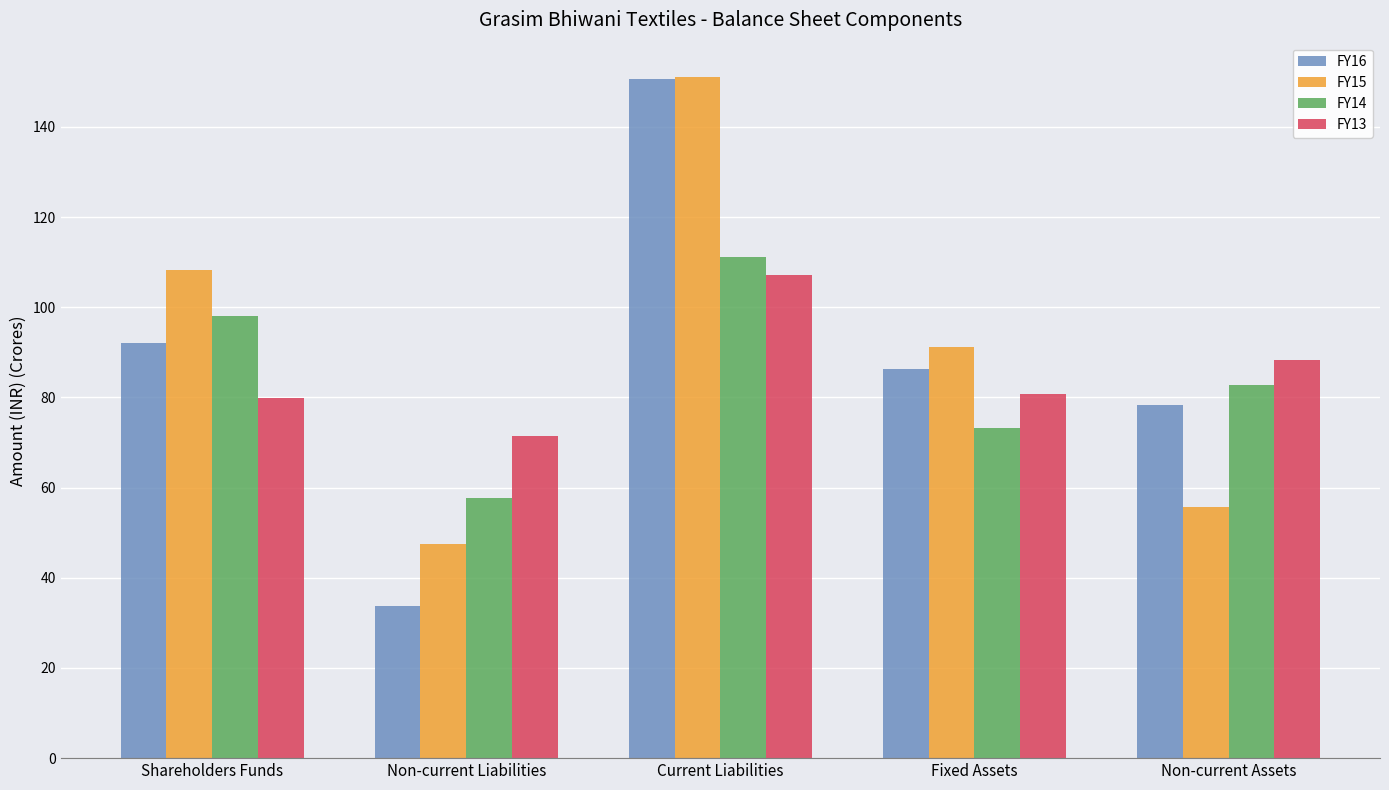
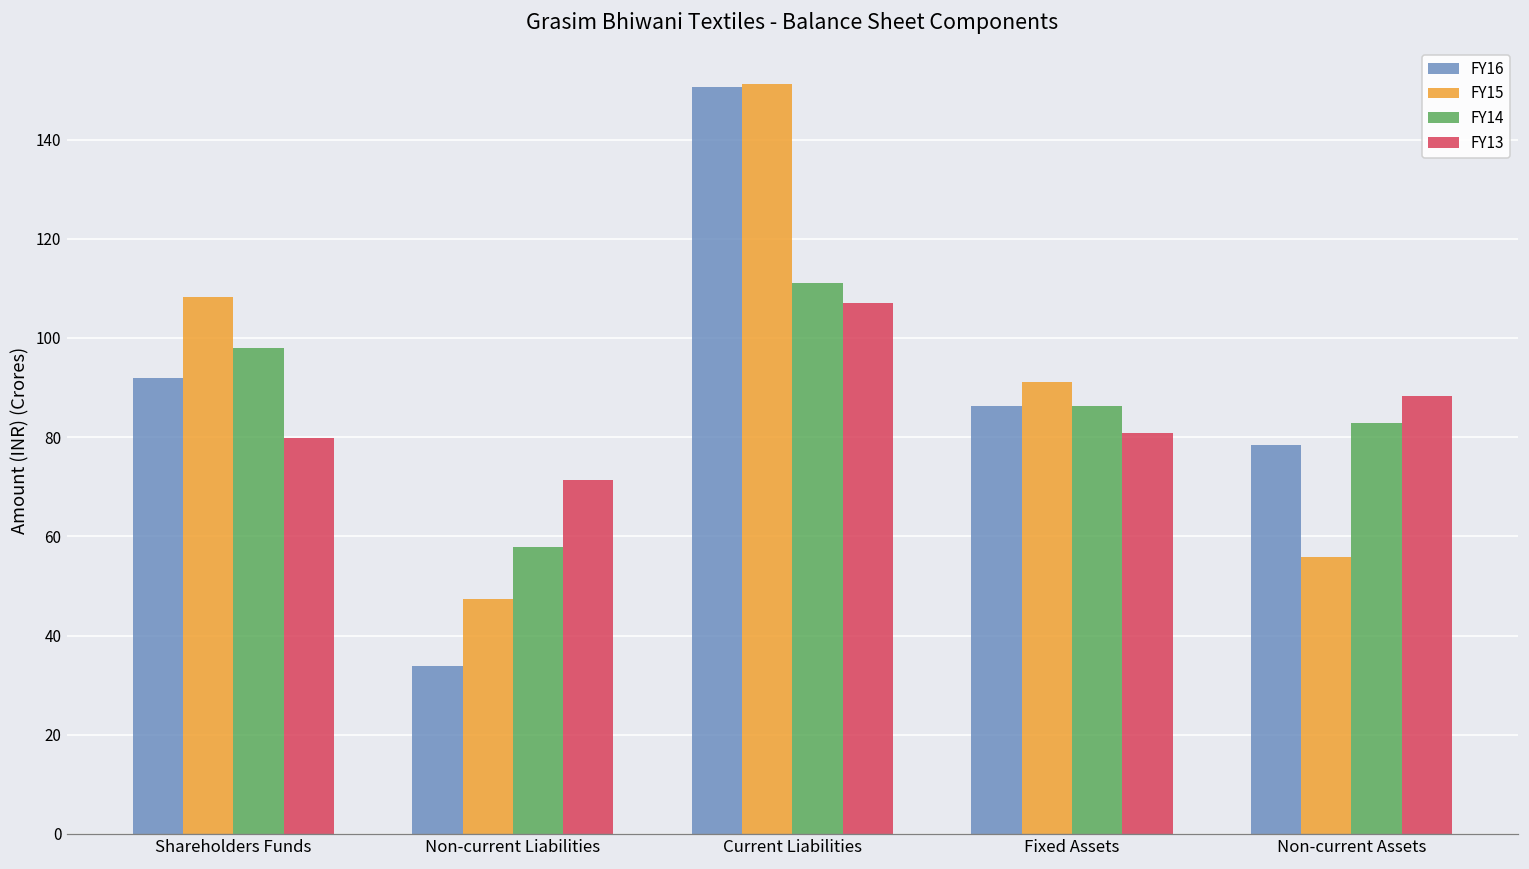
FY14, Fixed Assets: 73 -> 86
